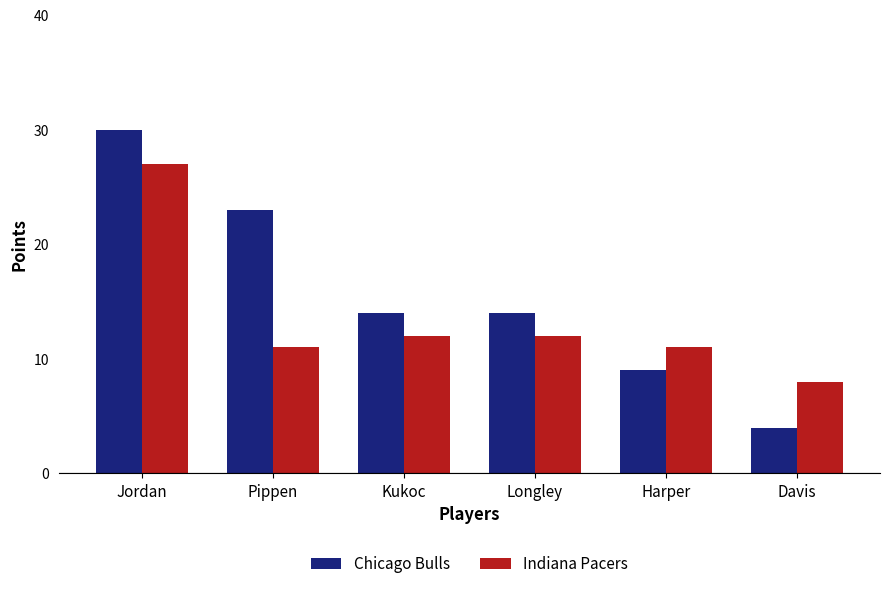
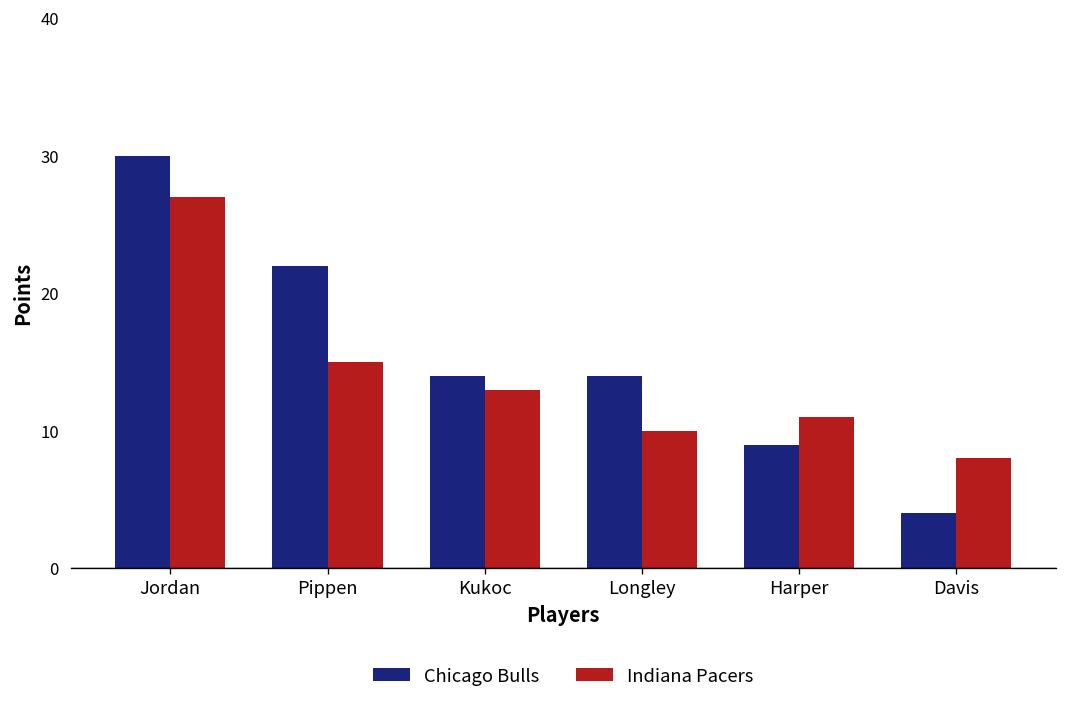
Chicago Bulls, Pippen: 23 -> 22
Indiana Pacers, Pippen: 11 -> 15
Indiana Pacers, Kukoc: 12 -> 13
Indiana Pacers, Longley: 12 -> 10
